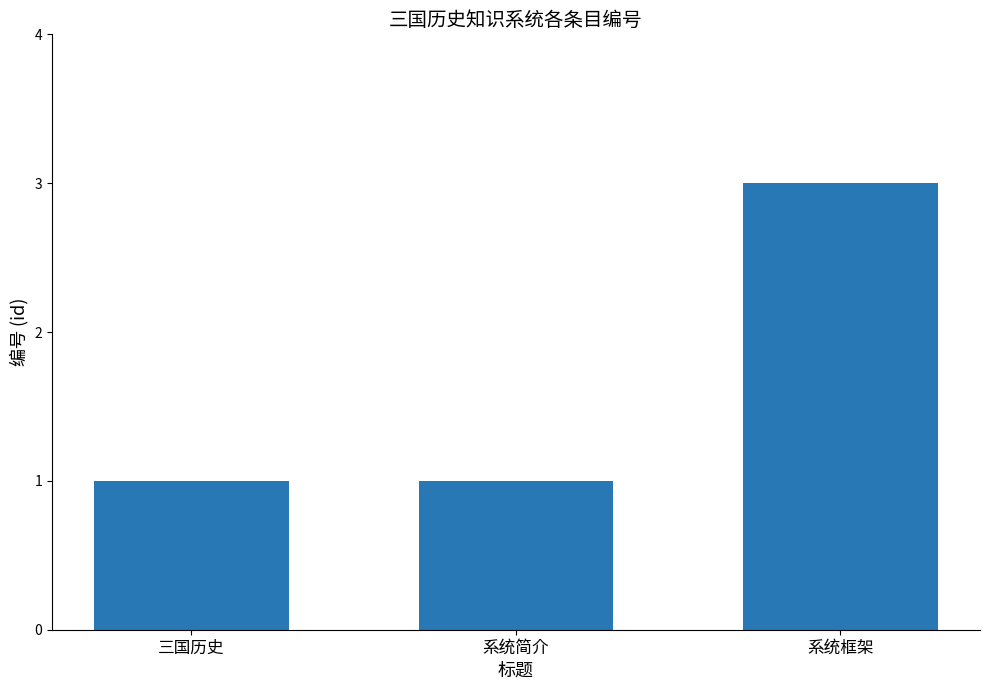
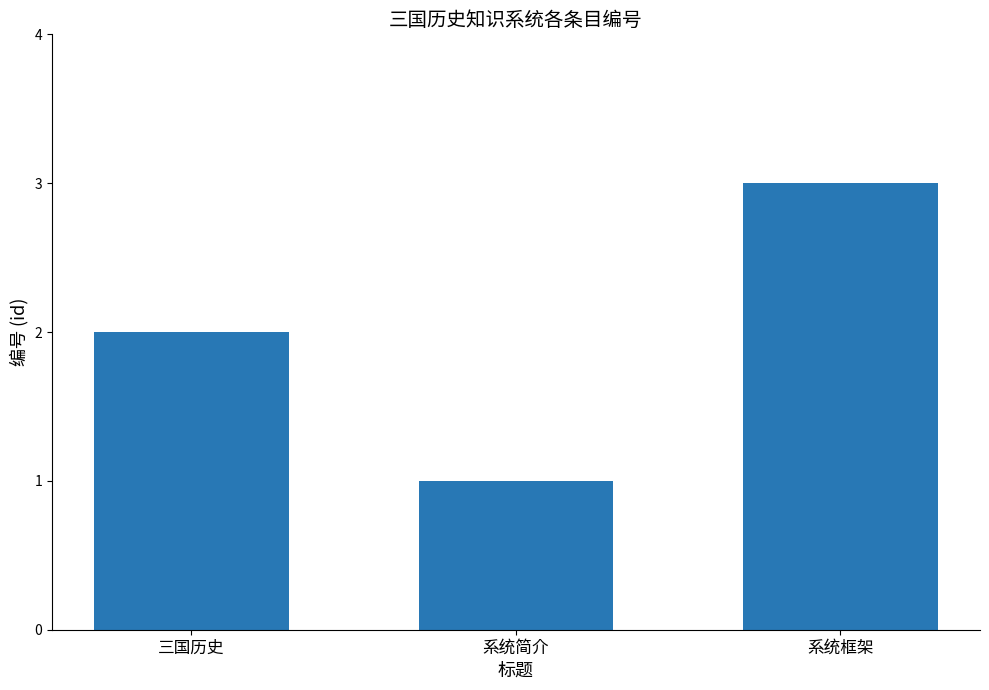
三国历史: 1 -> 2
